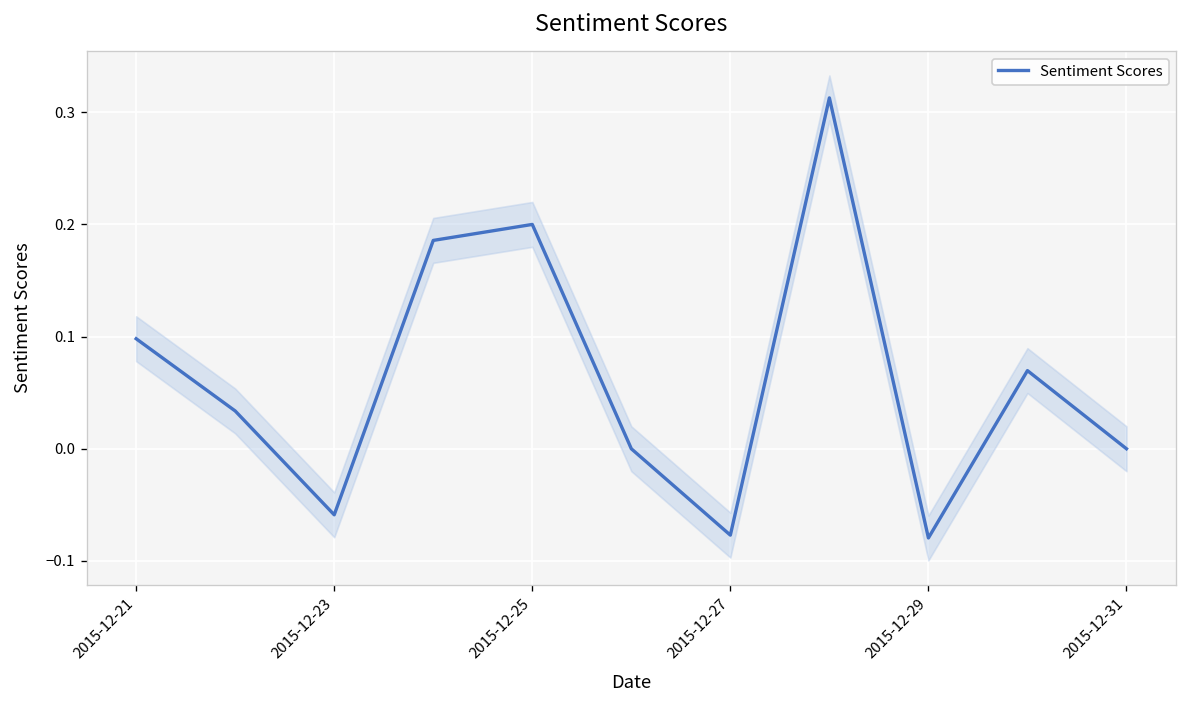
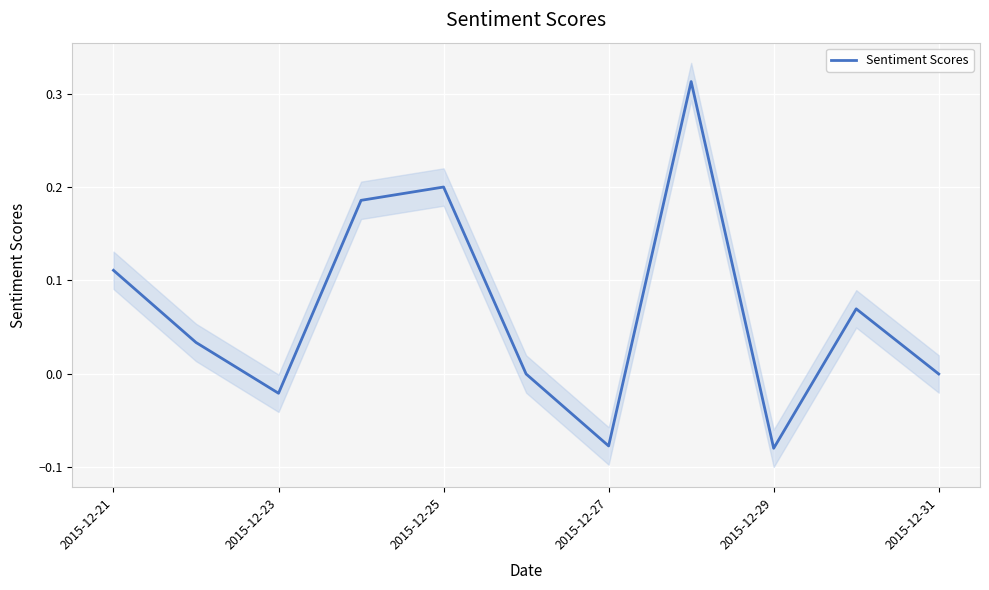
Sentiment Scores, 2015-12-21: 0.10 -> 0.11
Sentiment Scores, 2015-12-23: -0.06 -> -0.02
